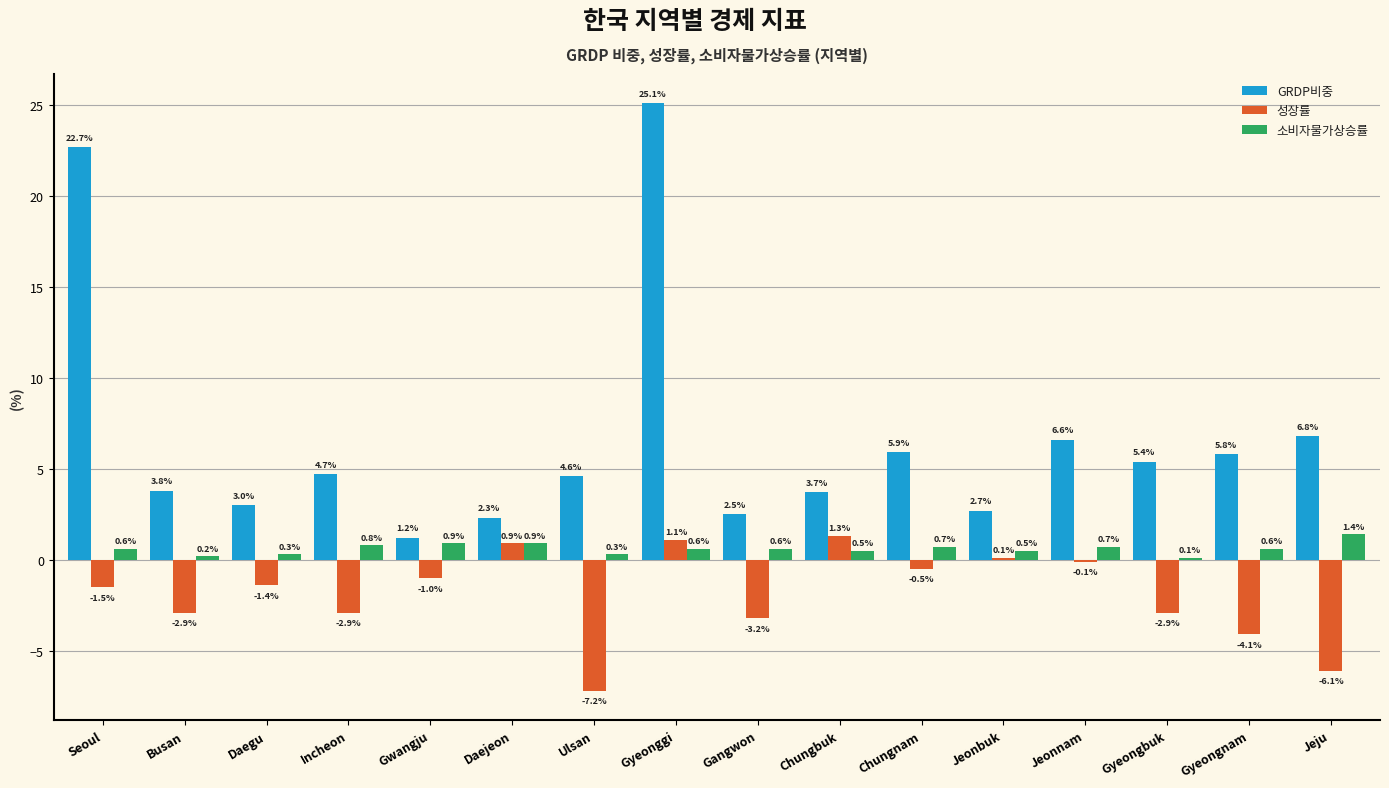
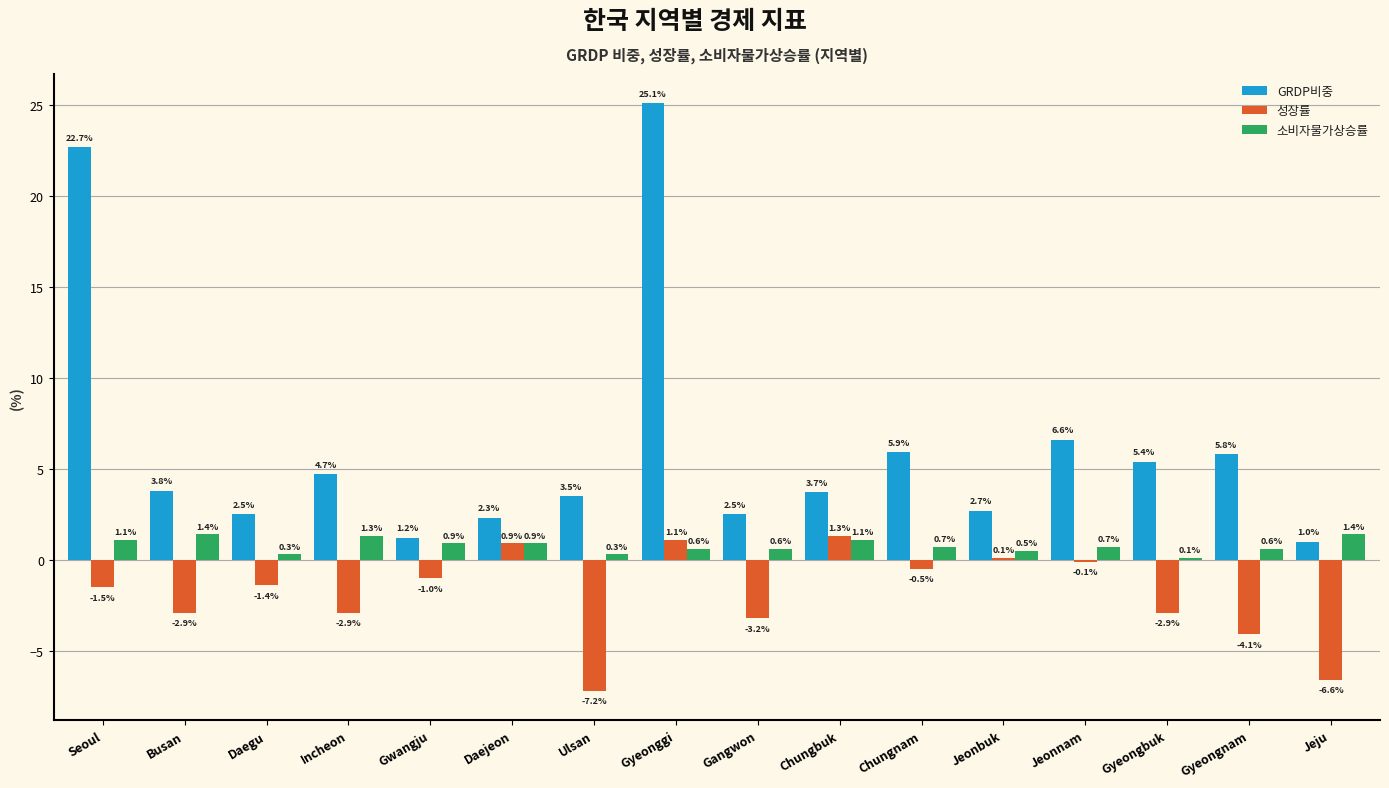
소비자물가상승률, Seoul: 0.6% -> 1.1%
소비자물가상승률, Busan: 0.2% -> 1.4%
GRDP비중, Daegu: 3.0% -> 2.5%
소비자물가상승률, Incheon: 0.8% -> 1.3%
GRDP비중, Ulsan: 4.6% -> 3.5%
소비자물가상승률, Chungbuk: 0.5% -> 1.1%
GRDP비중, Jeju: 6.8% -> 1.0%
성장률, Jeju: -6.1% -> -6.6%
